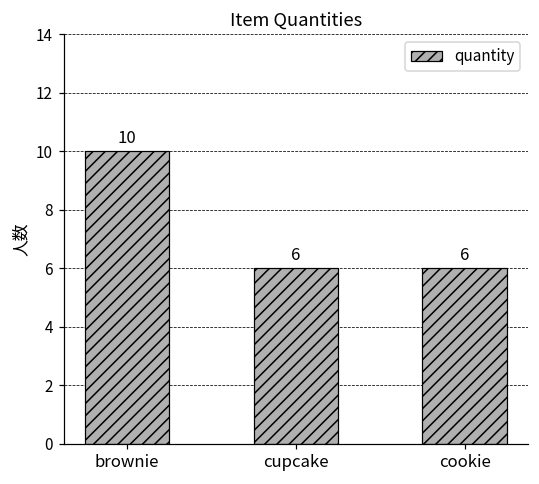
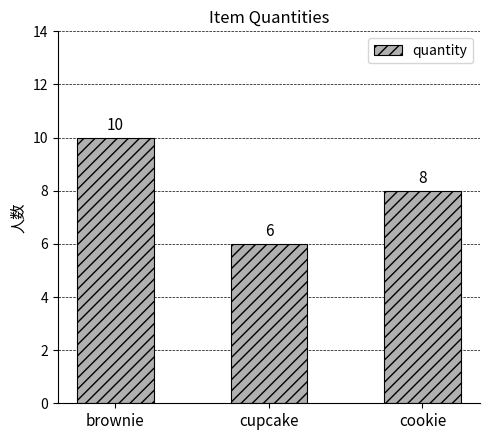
cookie: 6 -> 8
